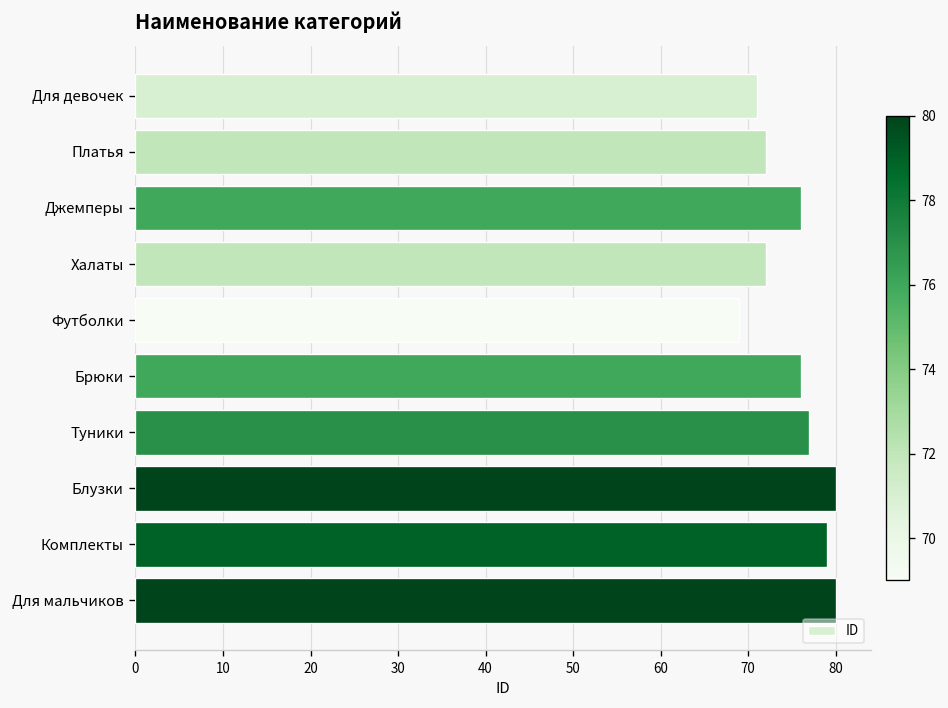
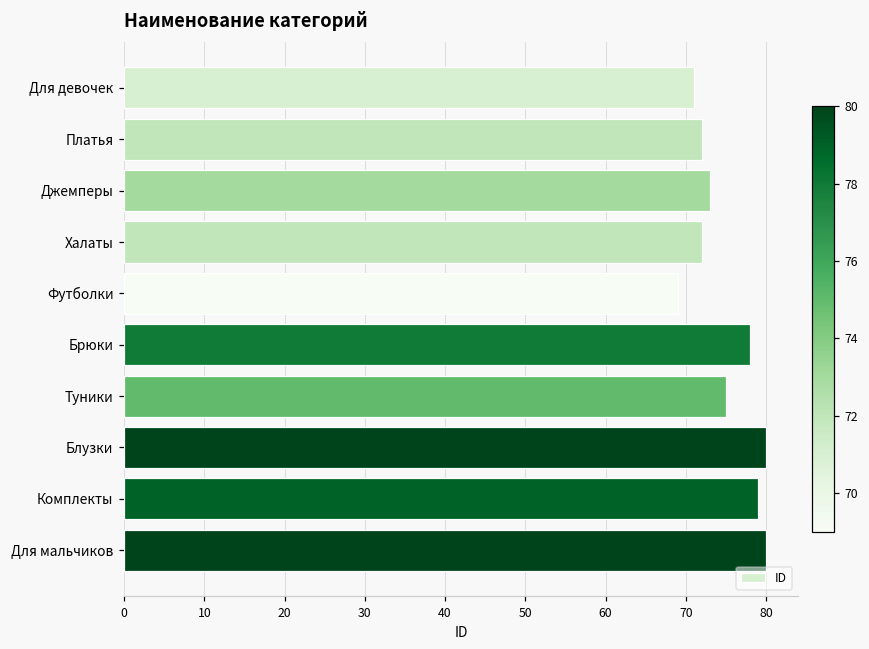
Джемперы: 76 -> 73
Брюки: 76 -> 78
Туники: 77 -> 75
